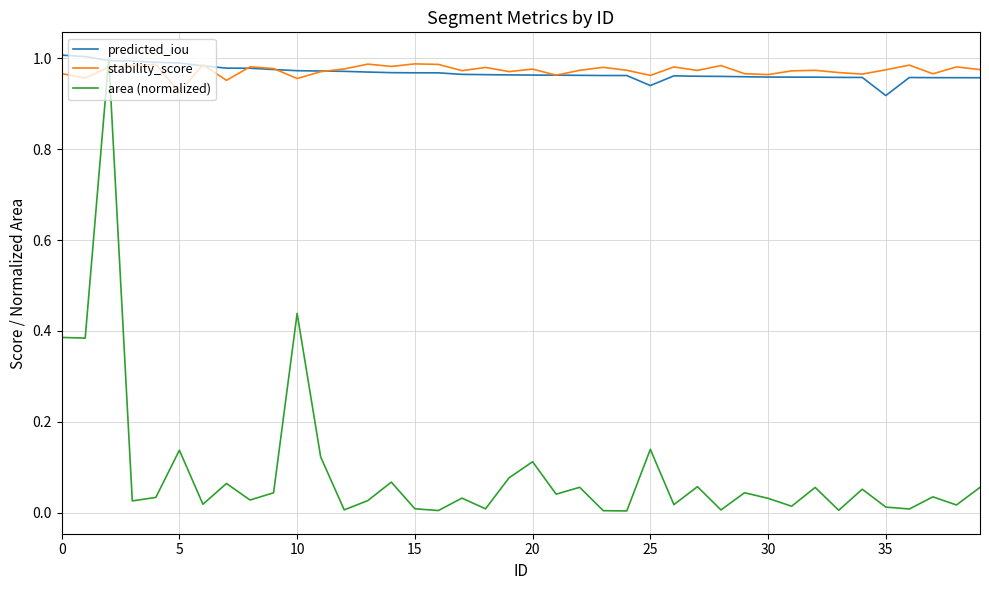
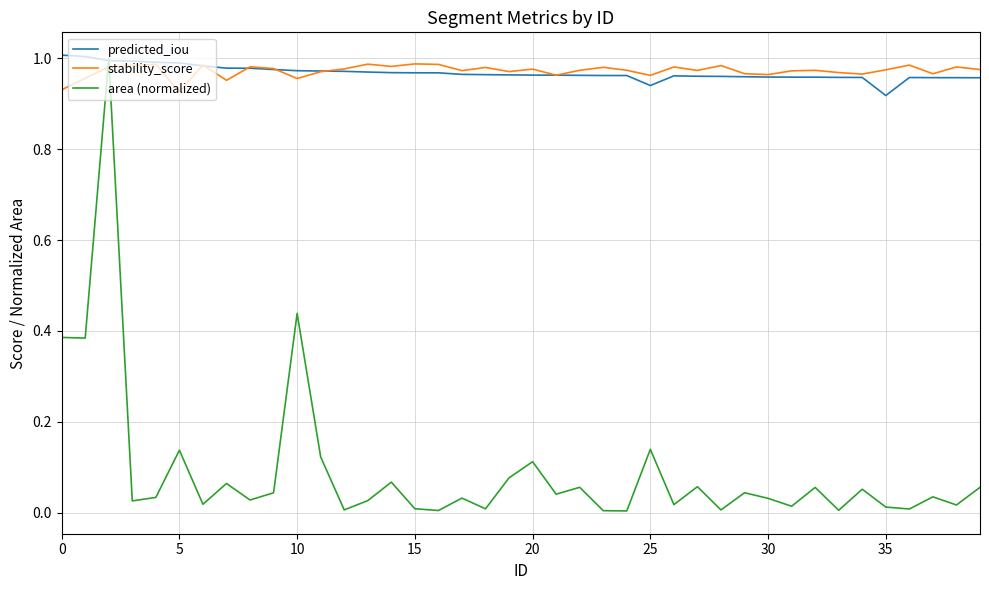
stability_score, 0: 0.97 -> 0.93
